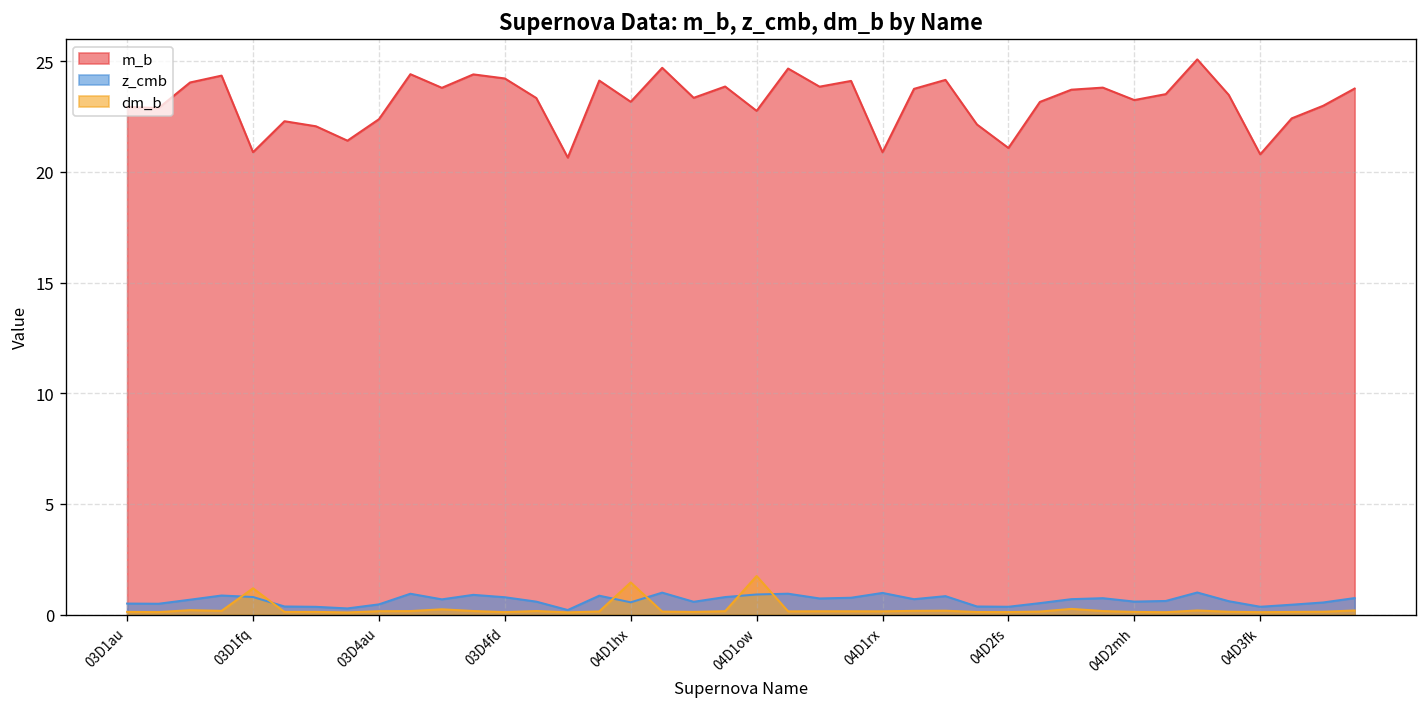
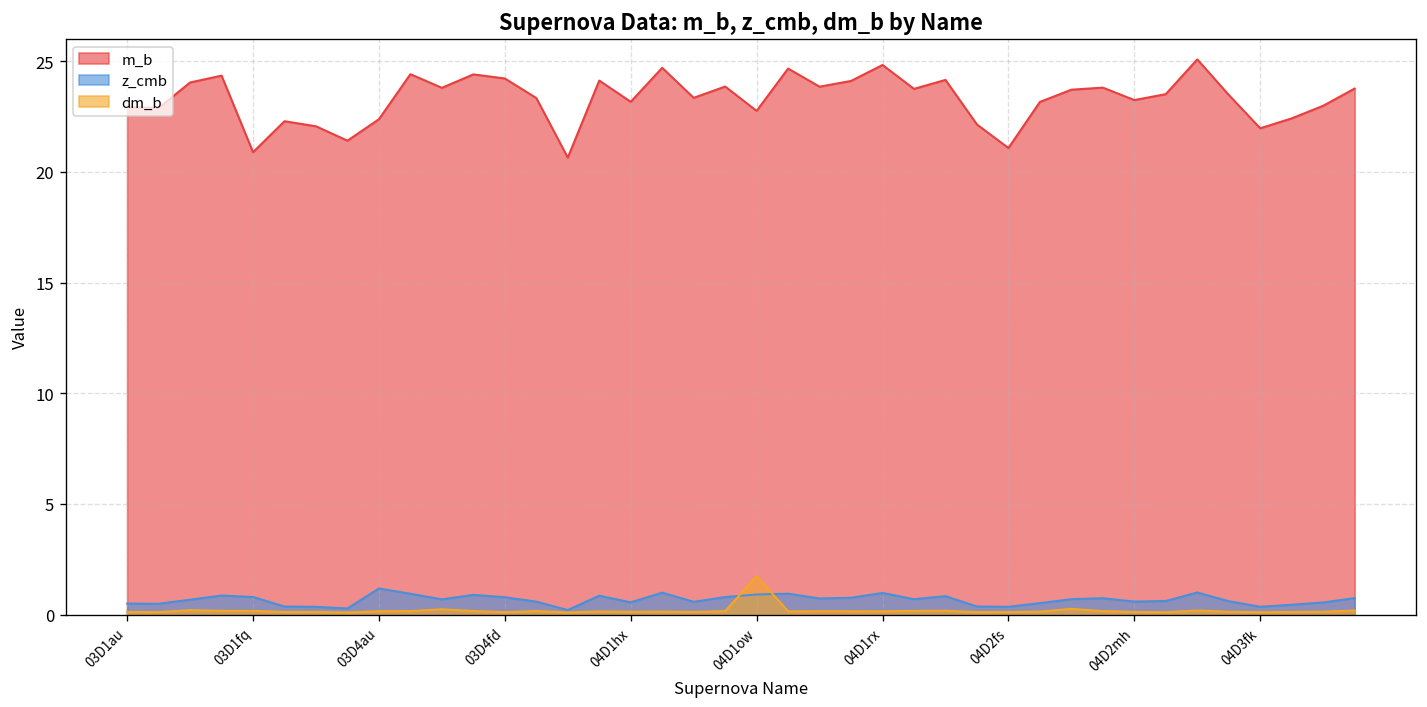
dm_b, 03D1fq: 1.2 -> 0.2
z_cmb, 03D4au: 0.5 -> 1.2
dm_b, 04D1hx: 1.5 -> 0.1
m_b, 04D1rx: 20.9 -> 24.8
m_b, 04D3fk: 20.8 -> 22.0
